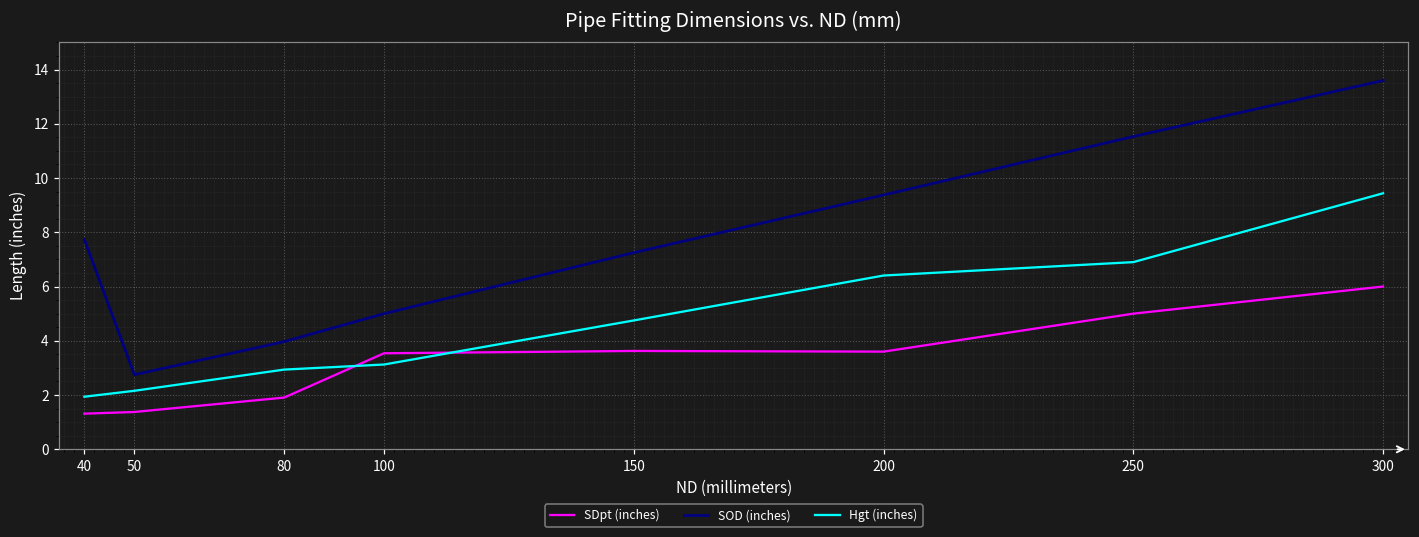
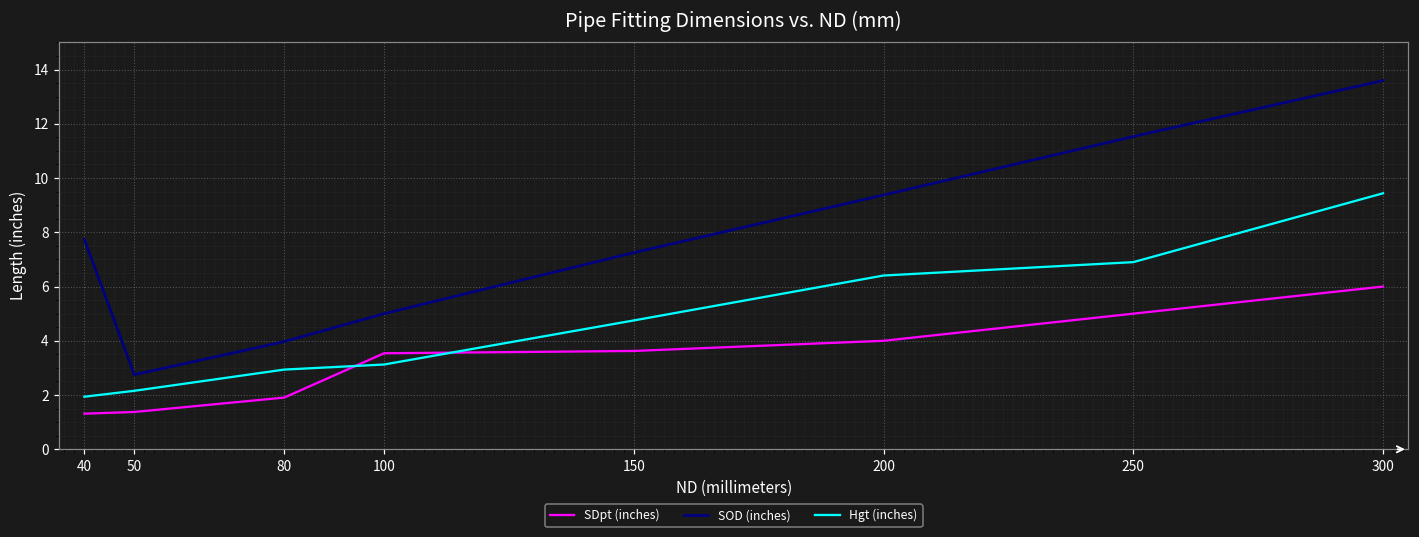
SDpt (inches), 200: 3.6 -> 4.0
